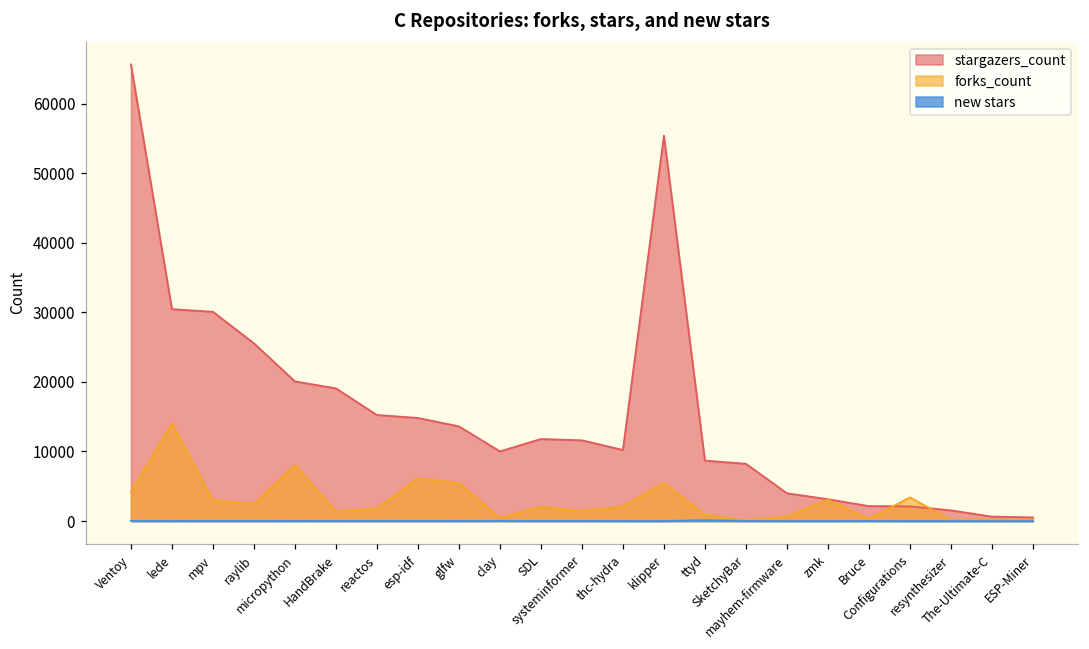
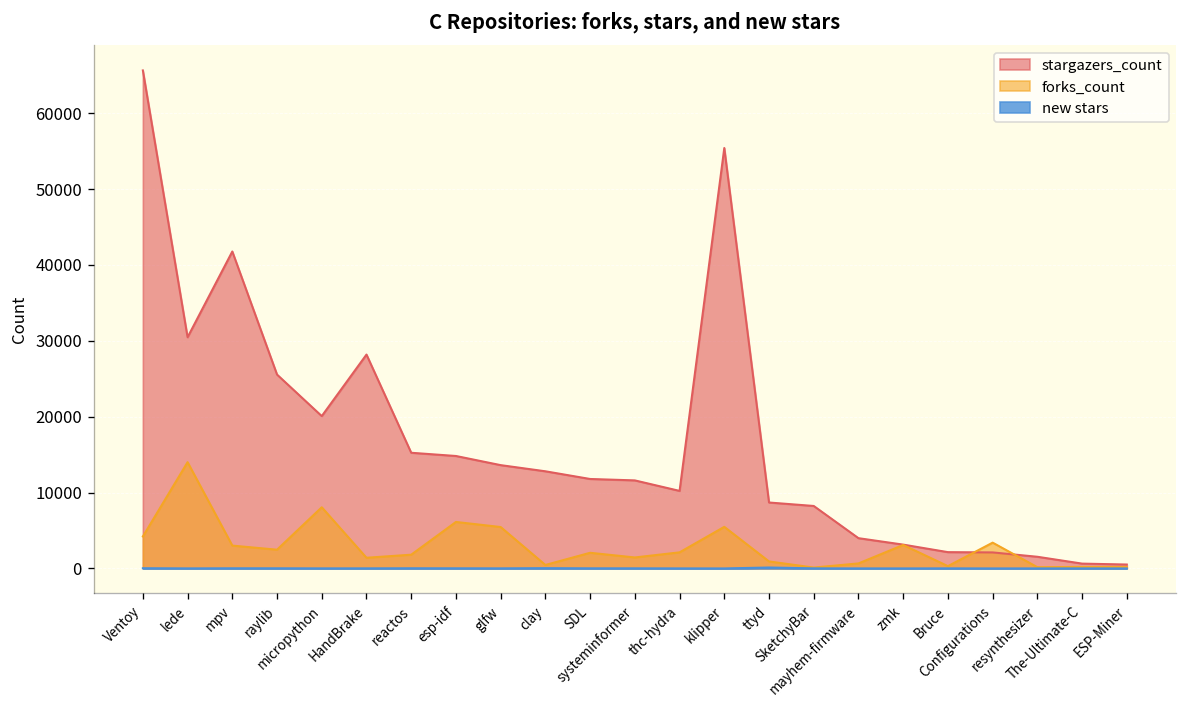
stargazers_count, mpv: 30000 -> 42000
stargazers_count, HandBrake: 19000 -> 28000
stargazers_count, clay: 10000 -> 13000
